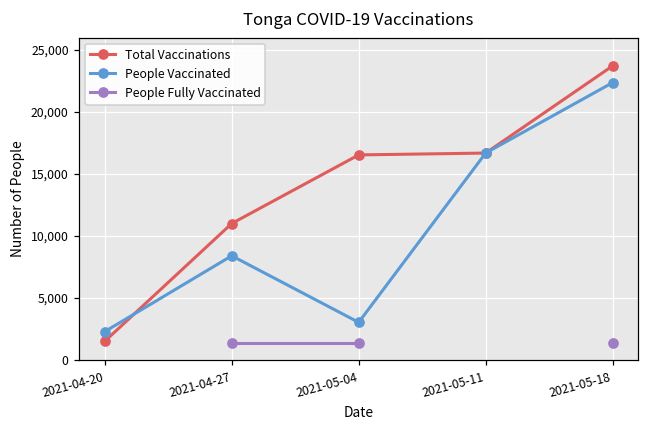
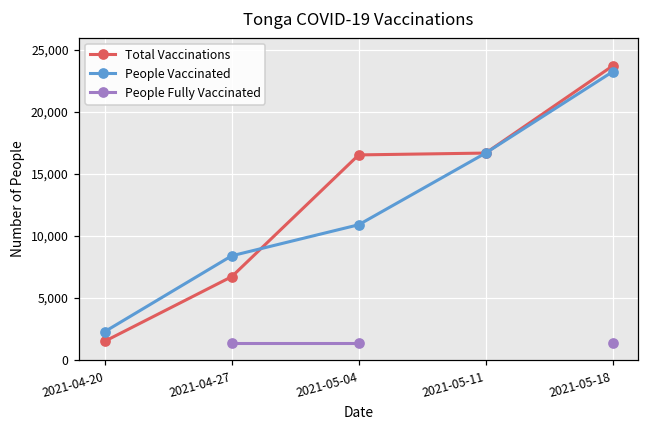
Total Vaccinations, 2021-04-27: 11,000 -> 6,700
People Vaccinated, 2021-05-04: 3,000 -> 10,900
People Vaccinated, 2021-05-18: 22,400 -> 23,200
